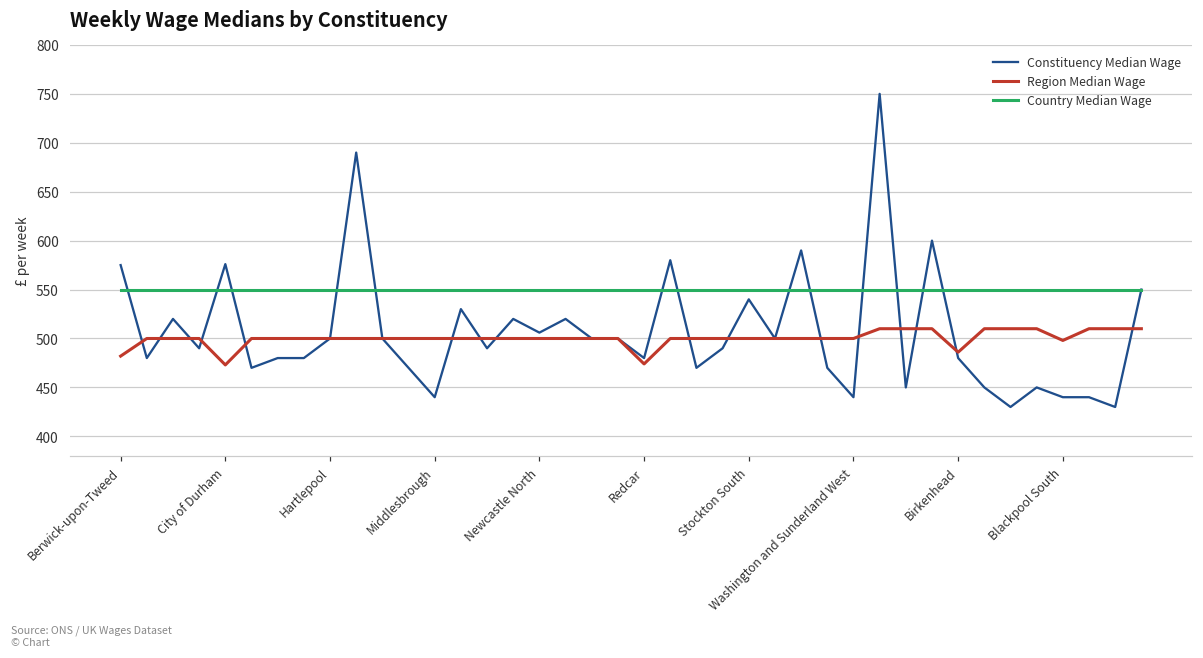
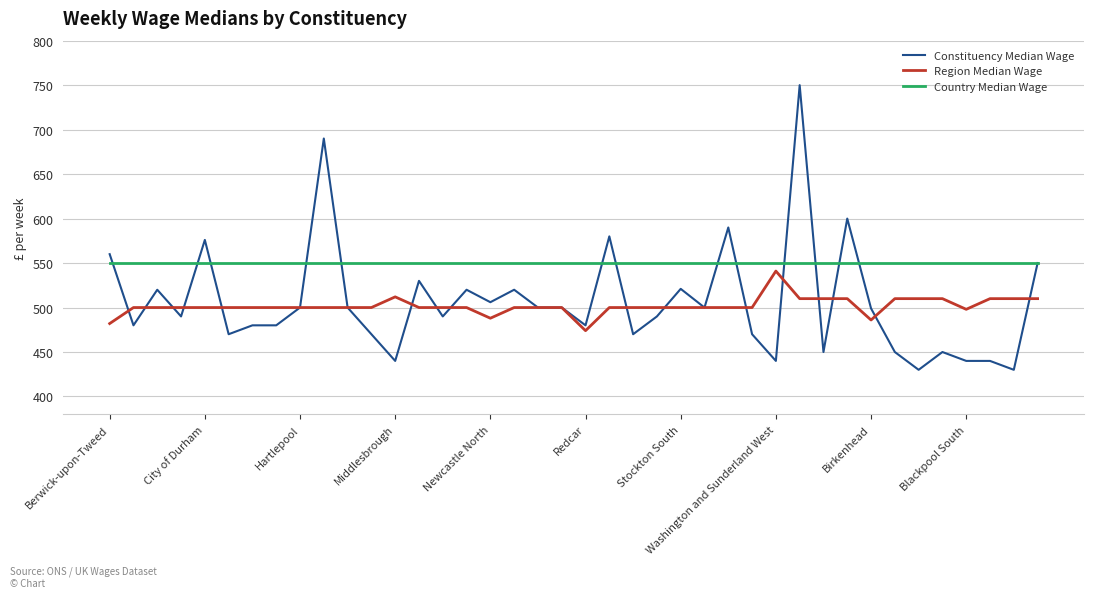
Constituency Median Wage, Berwick-upon-Tweed: 580 -> 560
Region Median Wage, City of Durham: 470 -> 500
Region Median Wage, Middlesbrough: 500 -> 510
Region Median Wage, Newcastle North: 500 -> 490
Constituency Median Wage, Stockton South: 540 -> 520
Region Median Wage, Washington and Sunderland West: 500 -> 540
Constituency Median Wage, Birkenhead: 480 -> 500
